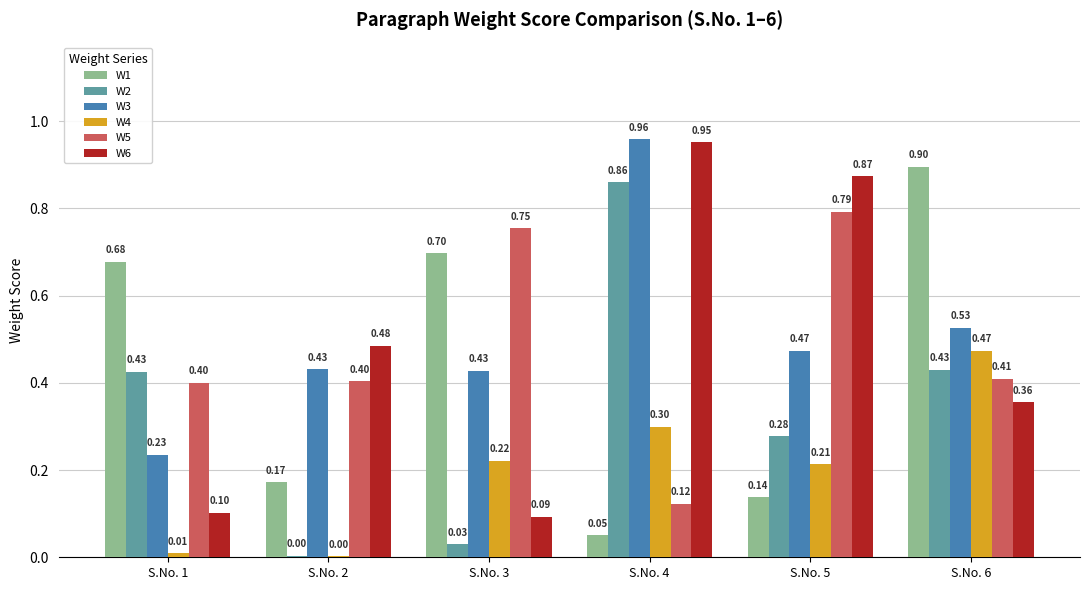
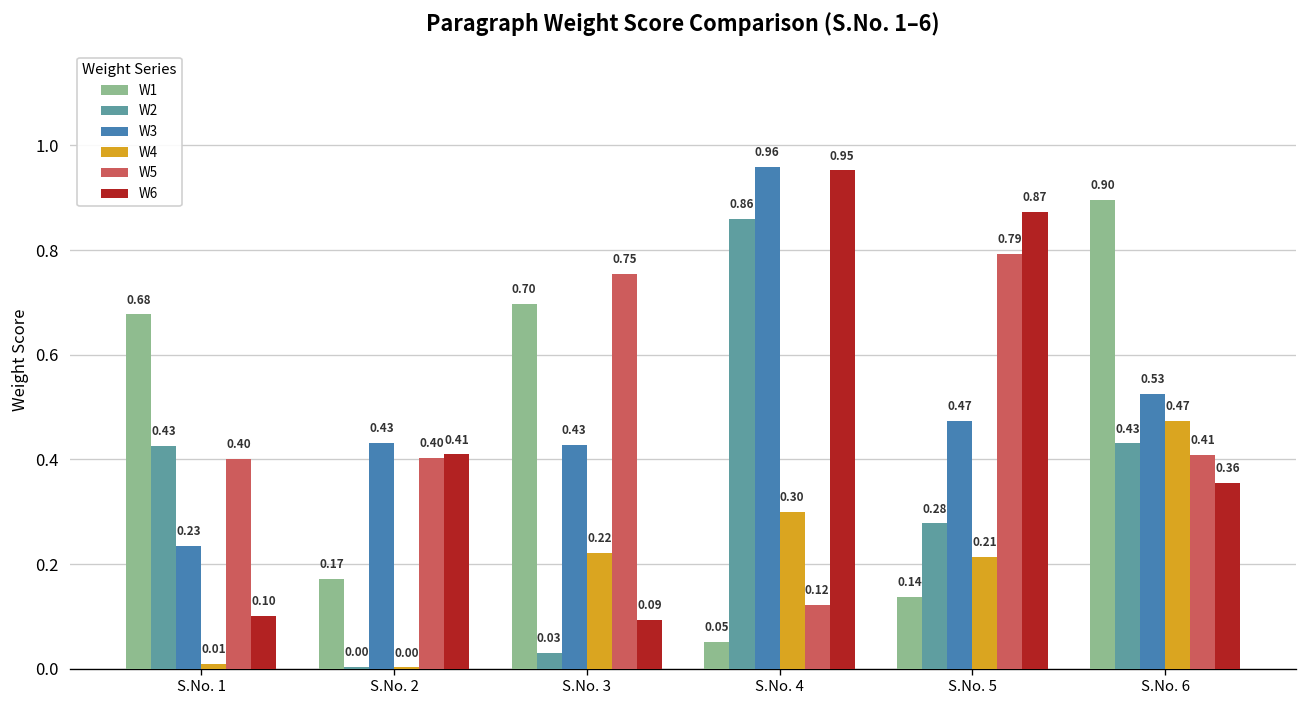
W6, S.No. 2: 0.48 -> 0.41
